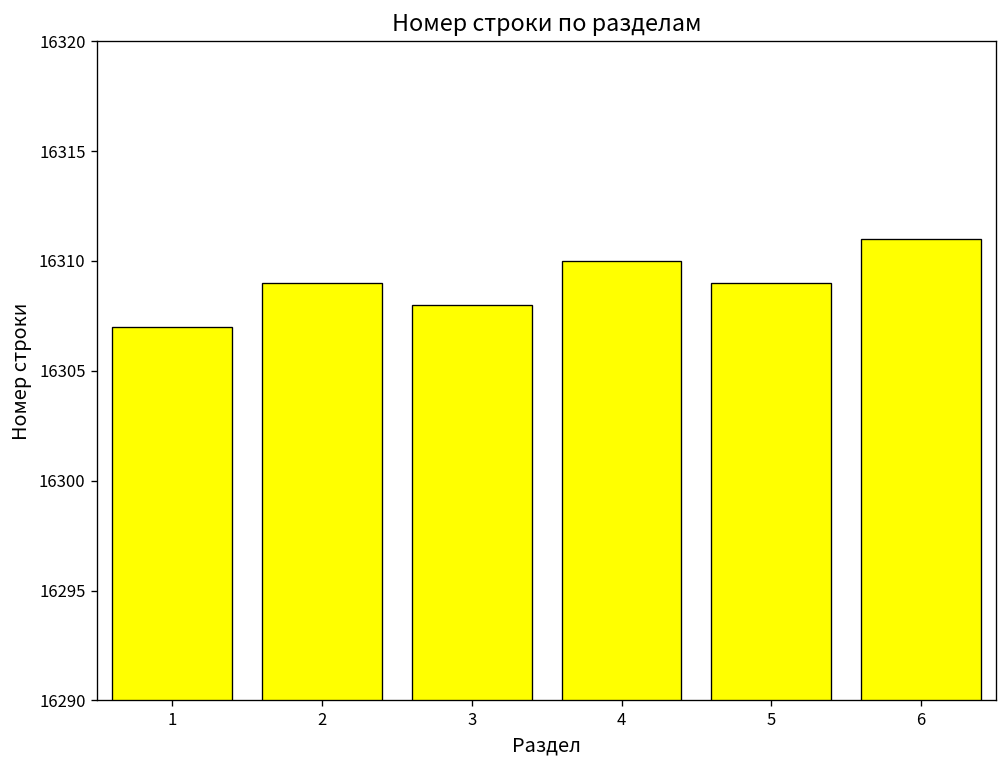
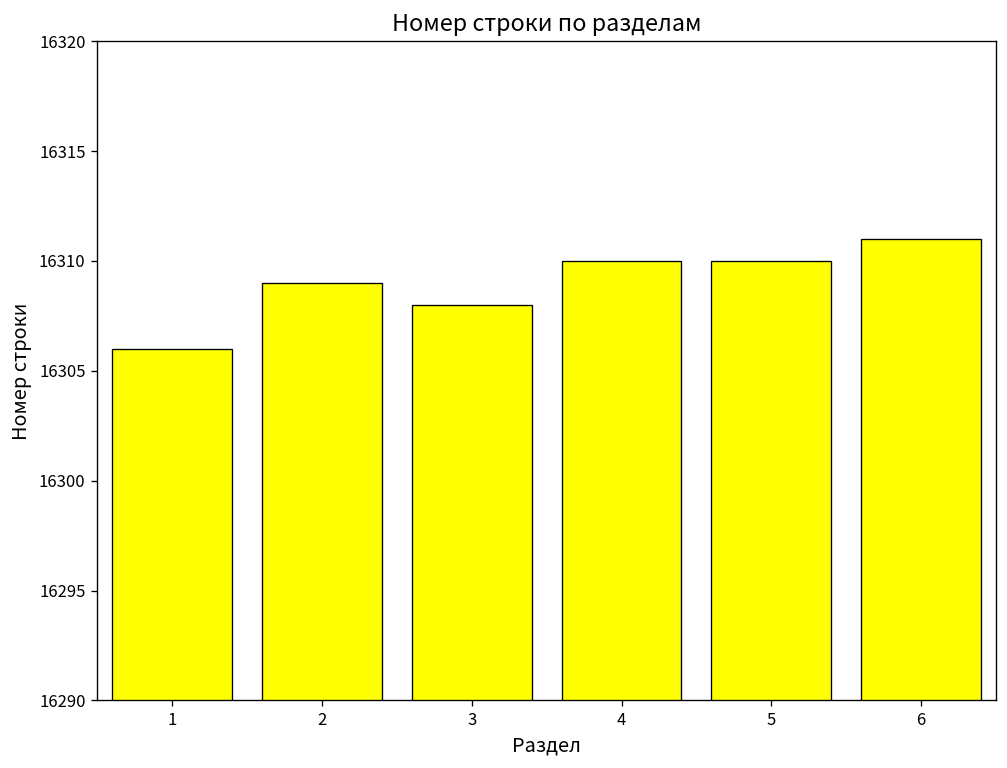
1: 16307 -> 16306
5: 16309 -> 16310
